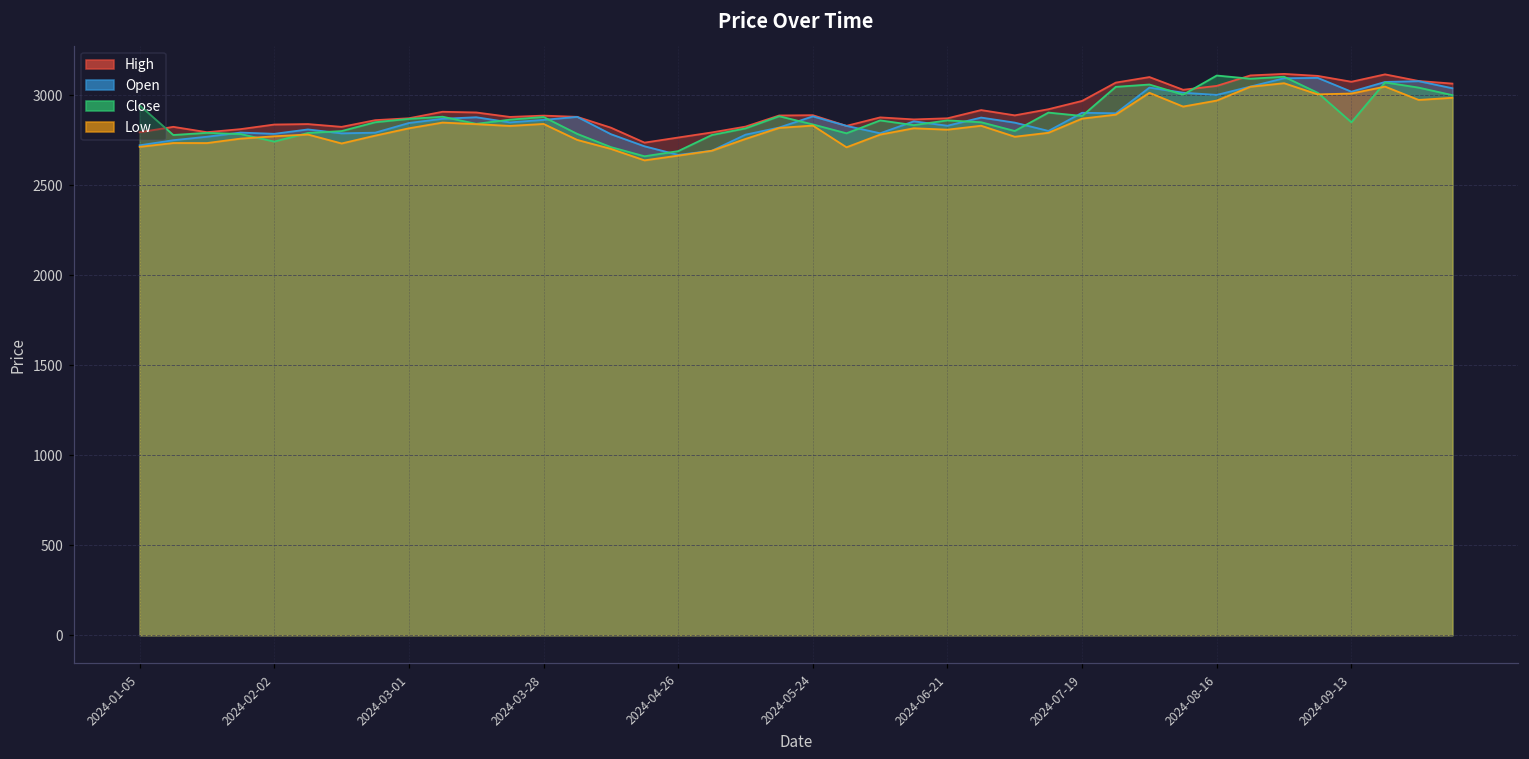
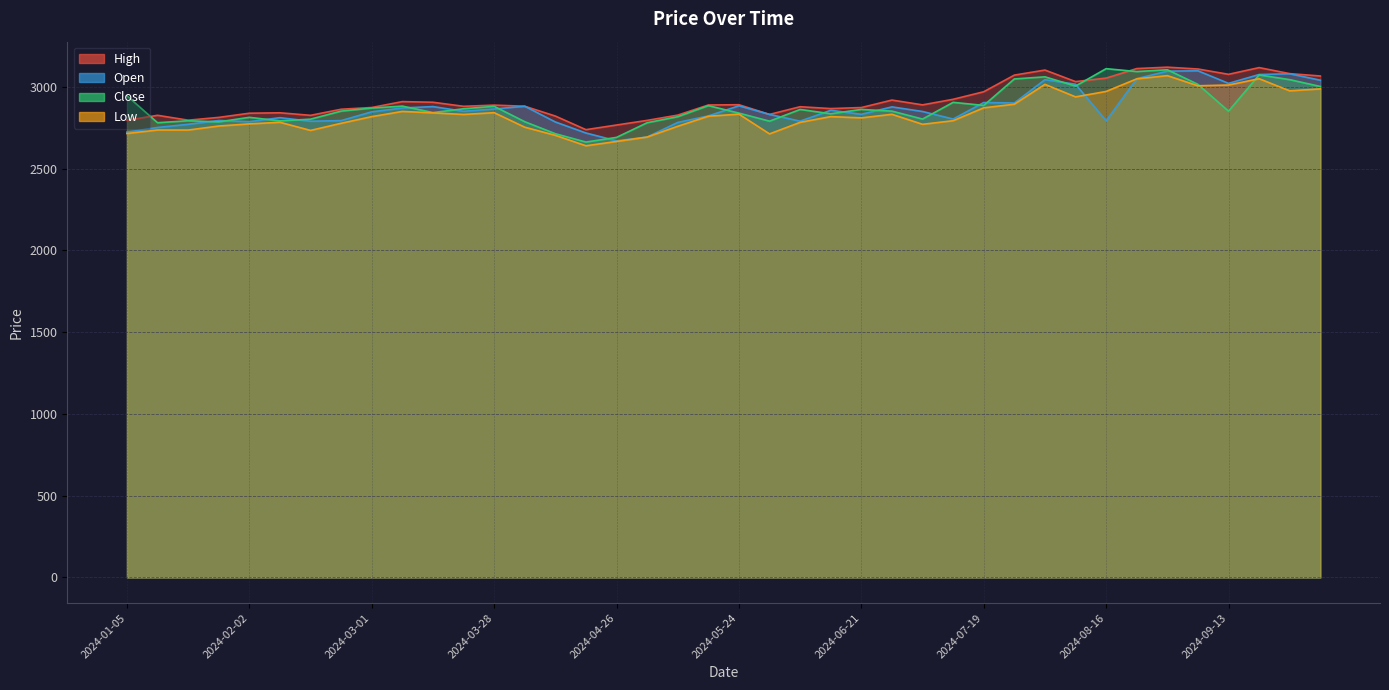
Close, 2024-02-02: 2740 -> 2810
Open, 2024-08-16: 3000 -> 2790
